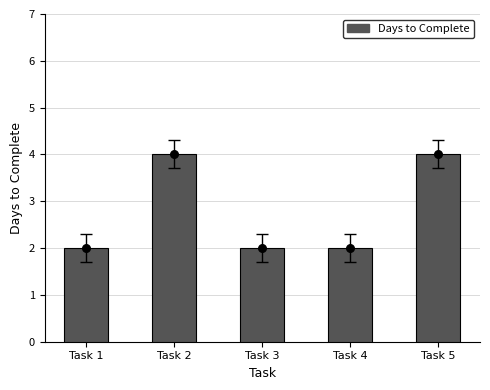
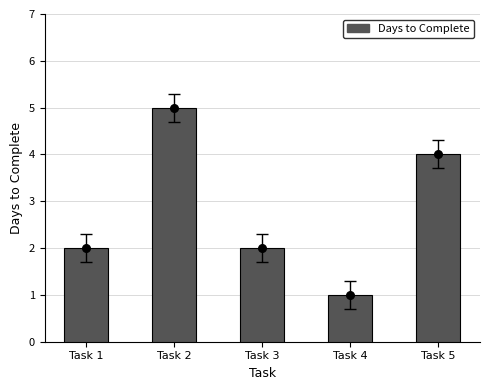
Days to Complete, Task 2: 4 -> 5
Days to Complete, Task 4: 2 -> 1
